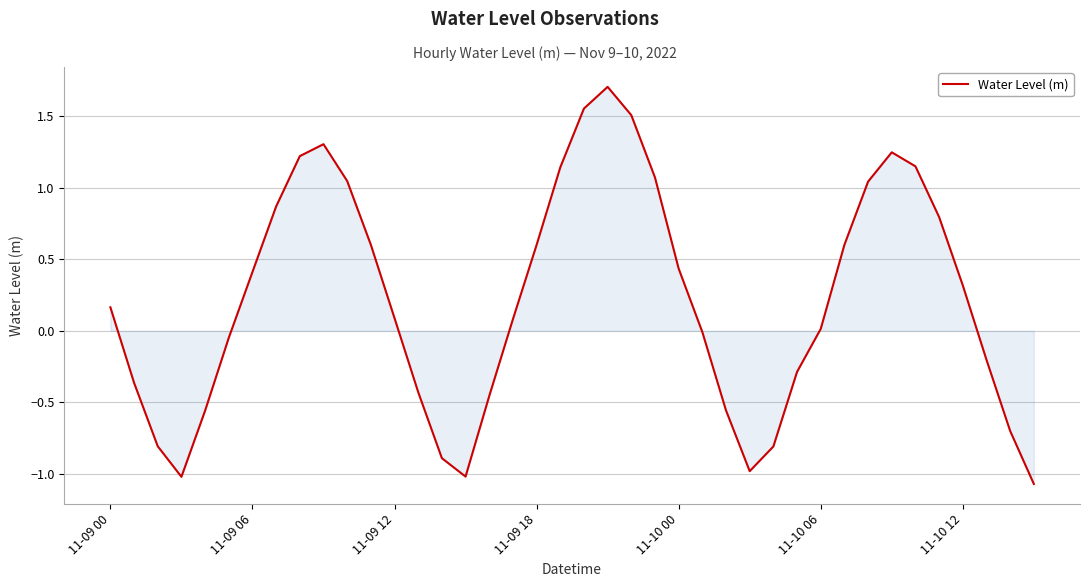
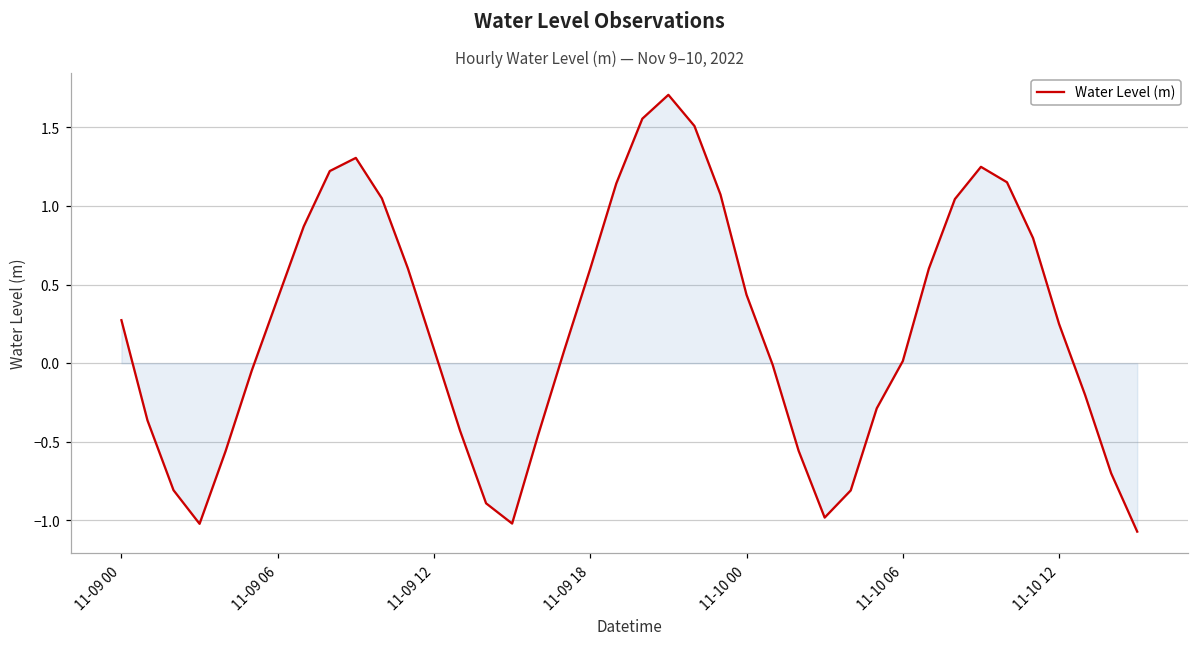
Water Level (m), 11-09 00: 0.16 -> 0.27
Water Level (m), 11-10 12: 0.32 -> 0.25
